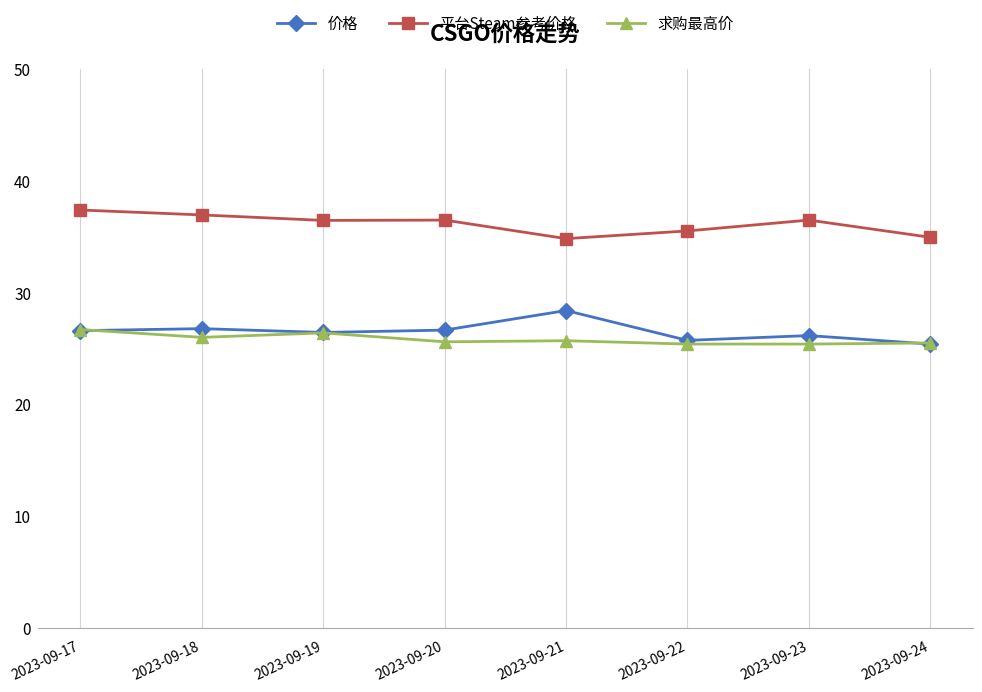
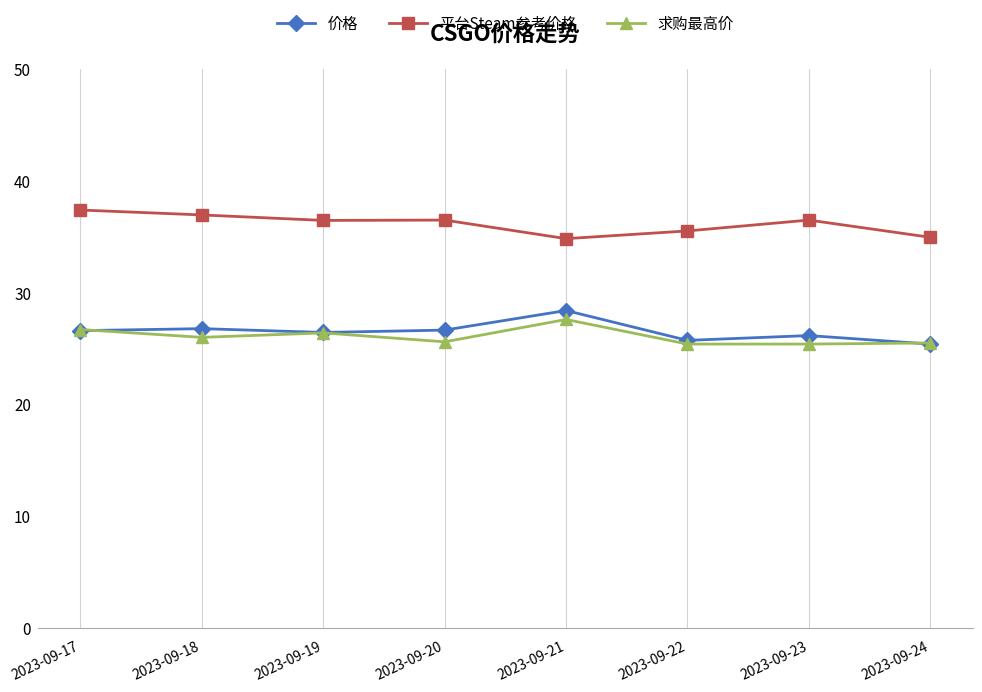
求购最高价, 2023-09-21: 25.7 -> 27.6
